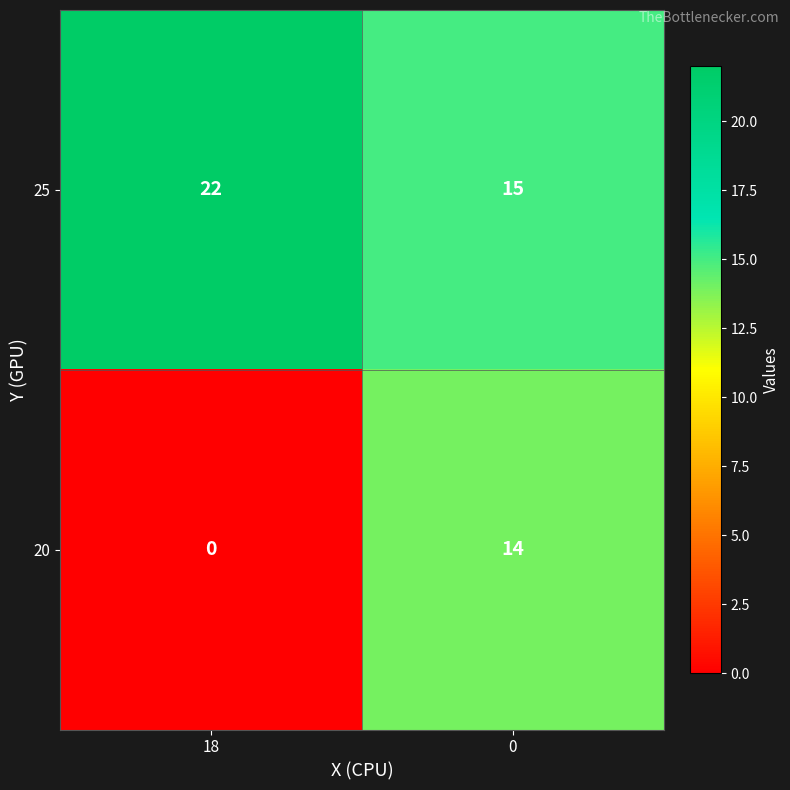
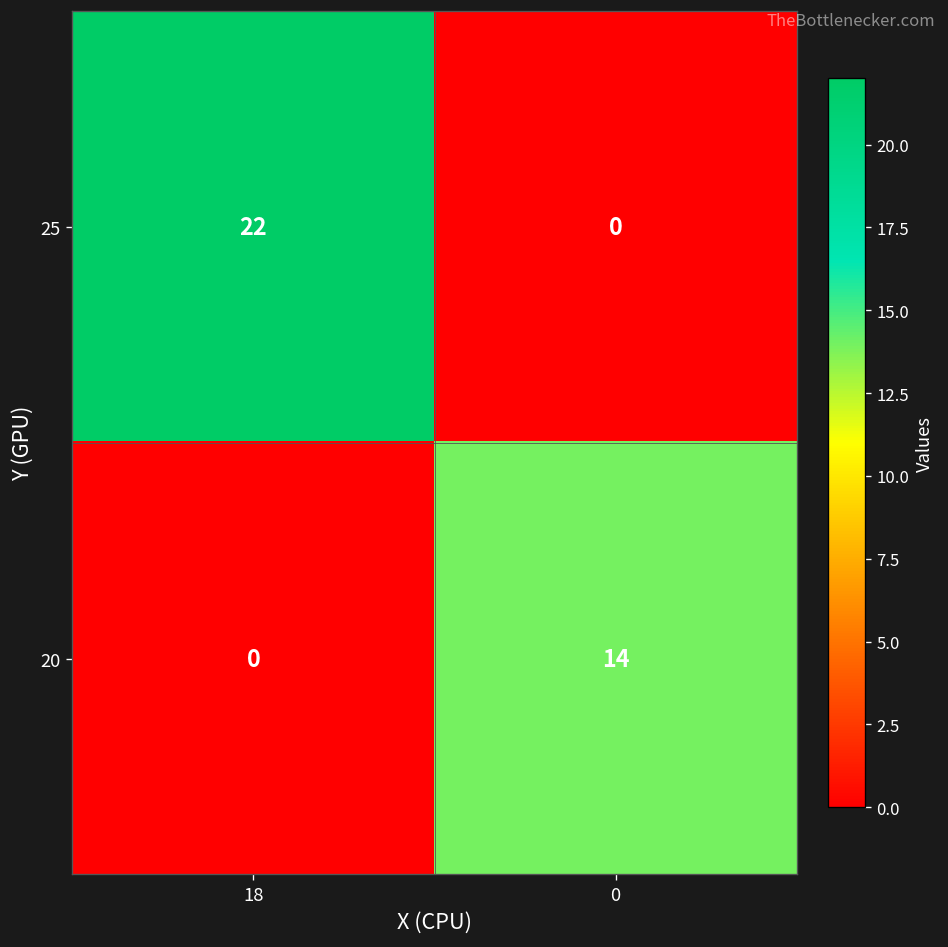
25, 0: 15 -> 0
